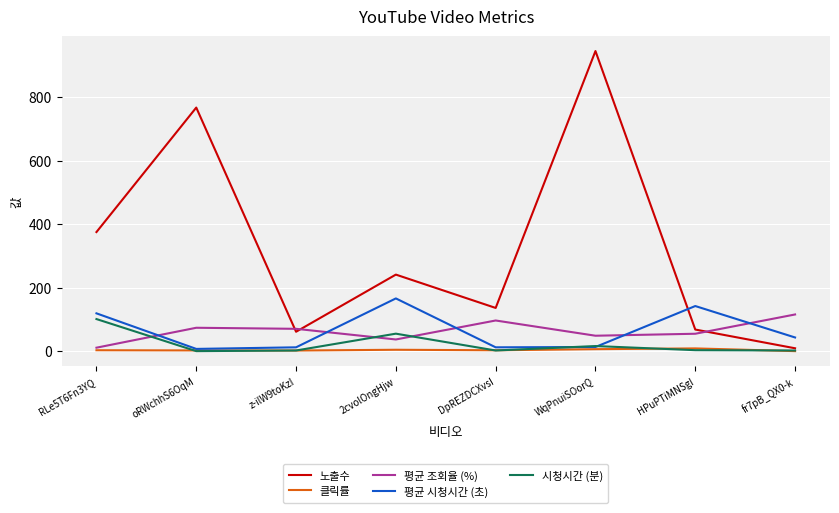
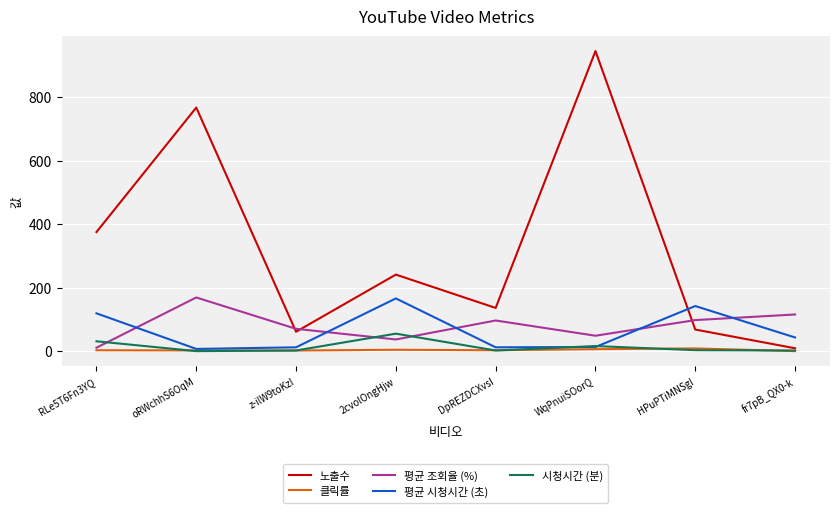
시청시간 (분), RLe5T6Fn3YQ: 100 -> 30
평균 조회율 (%), oRWchhS6OqM: 70 -> 170
평균 조회율 (%), HPuPTiMNSgI: 50 -> 100
